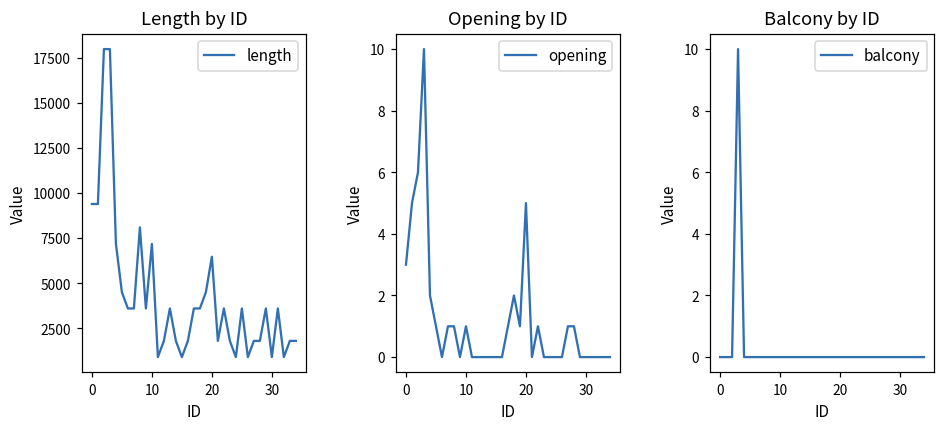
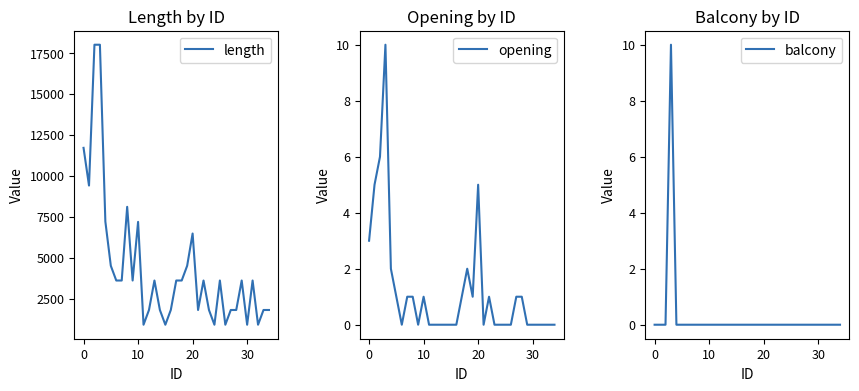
Length by ID, 0: 9400 -> 11700
